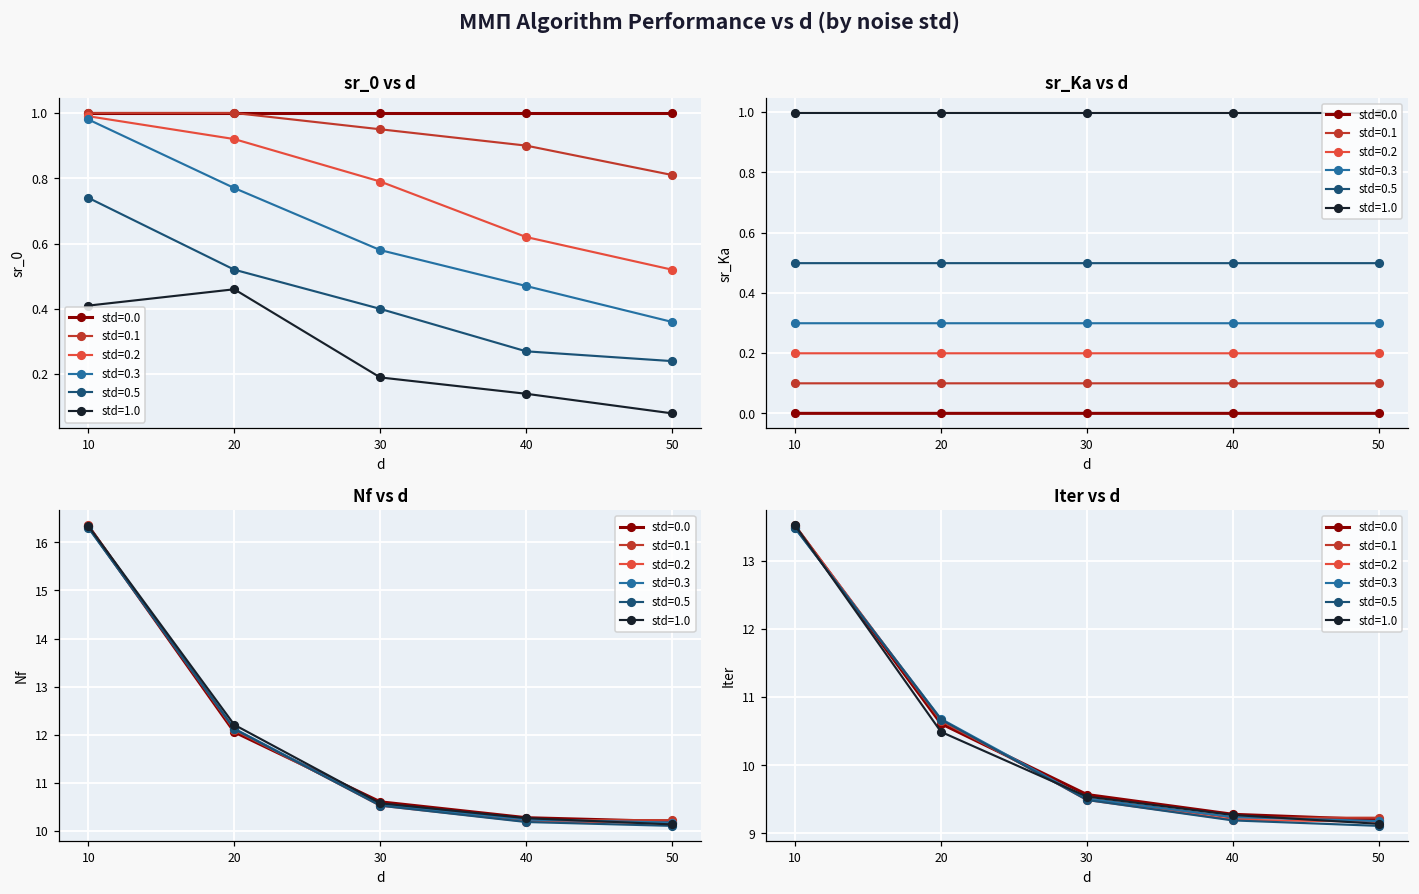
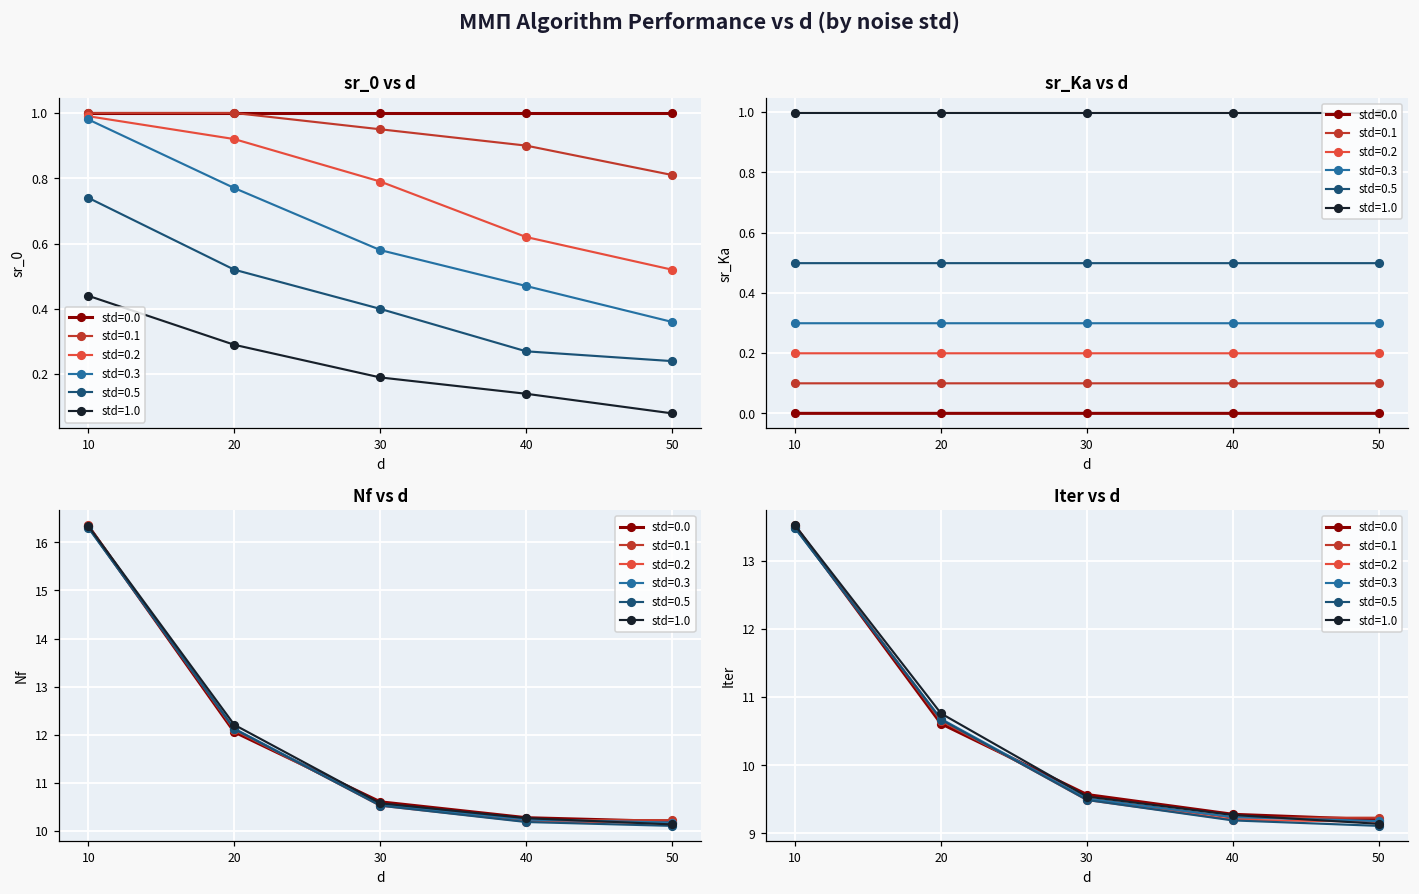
sr_0 vs d, std=1.0, 10: 0.41 -> 0.44
sr_0 vs d, std=1.0, 20: 0.46 -> 0.29
Iter vs d, std=1.0, 20: 10.5 -> 10.8
